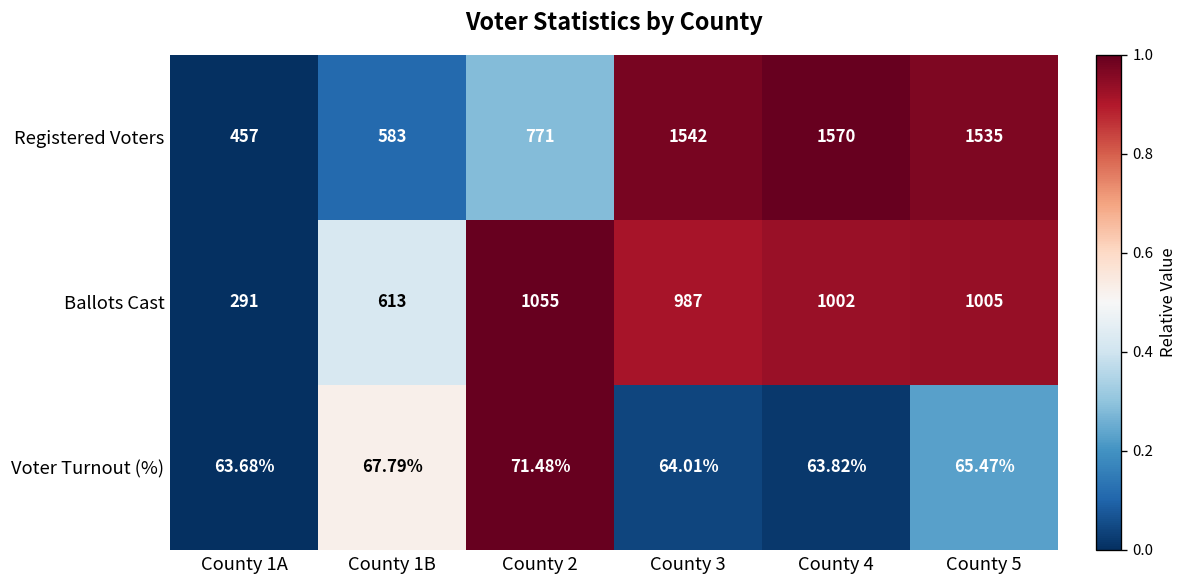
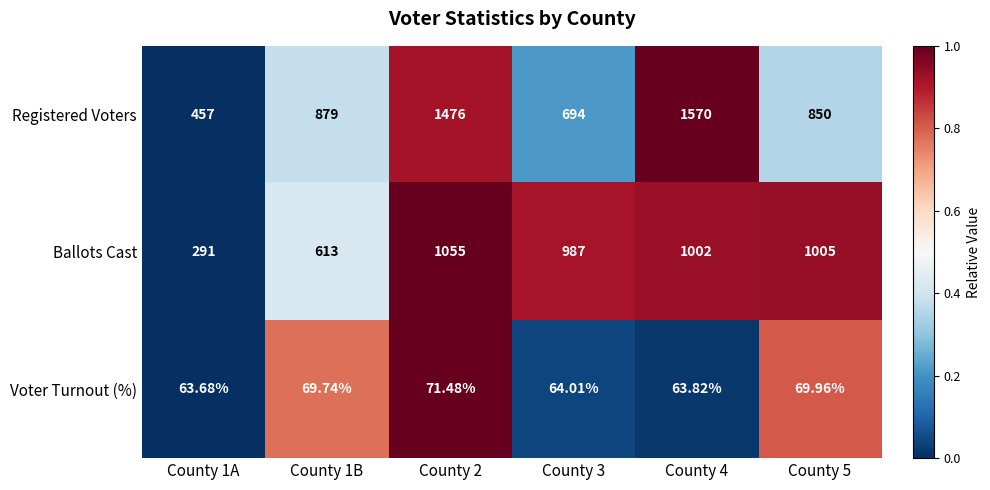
Registered Voters, County 1B: 583 -> 879
Registered Voters, County 2: 771 -> 1476
Registered Voters, County 3: 1542 -> 694
Registered Voters, County 5: 1535 -> 850
Voter Turnout (%), County 1B: 67.79% -> 69.74%
Voter Turnout (%), County 5: 65.47% -> 69.96%
